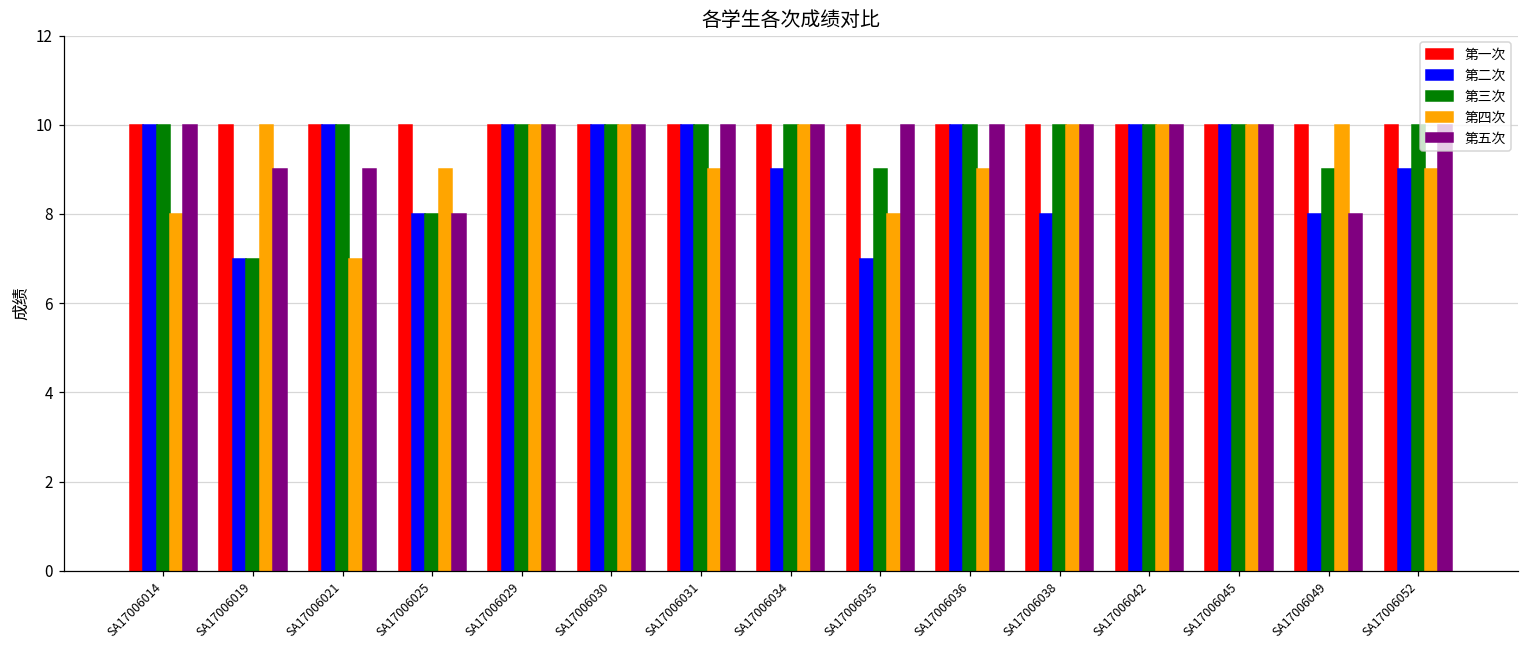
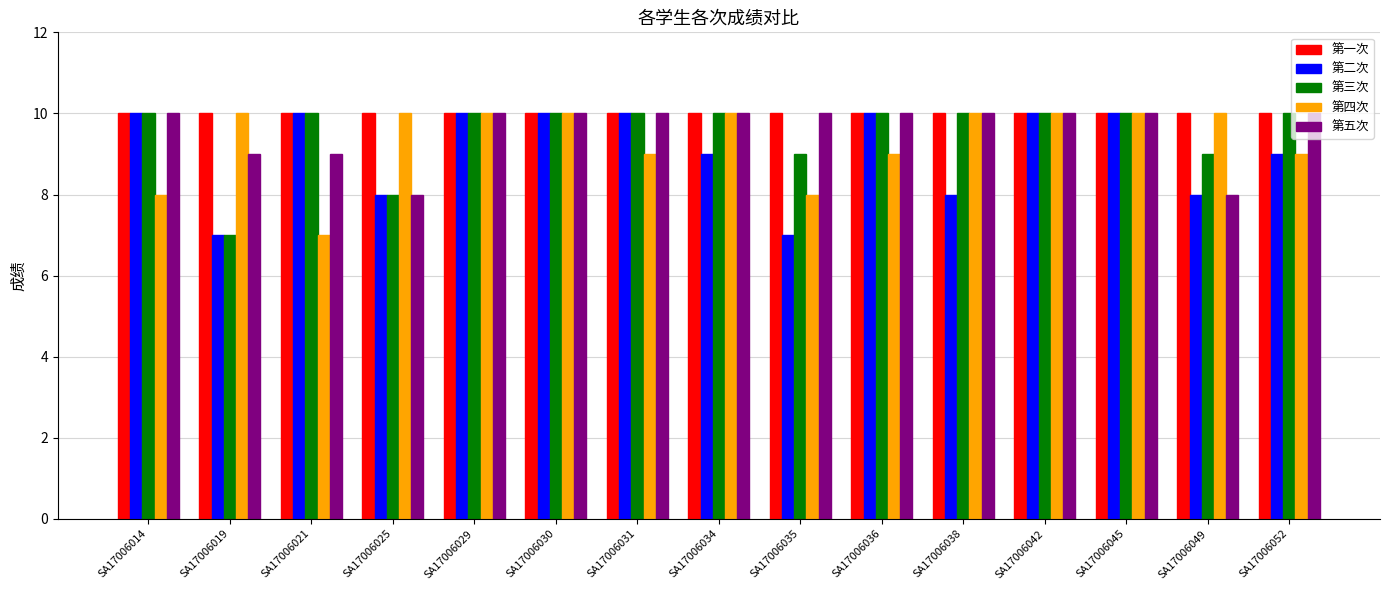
第四次, SA17006025: 9 -> 10
